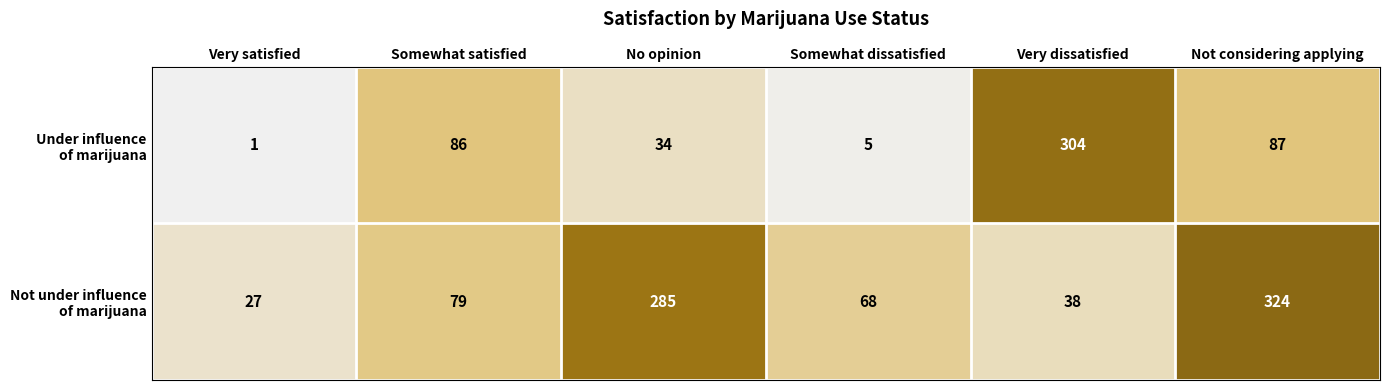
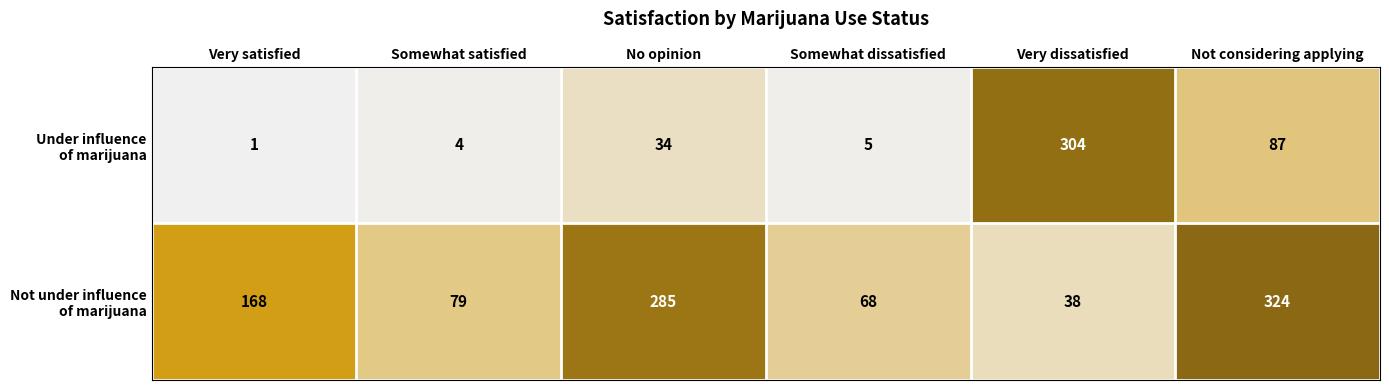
Under influence of marijuana, Somewhat satisfied: 86 -> 4
Not under influence of marijuana, Very satisfied: 27 -> 168
